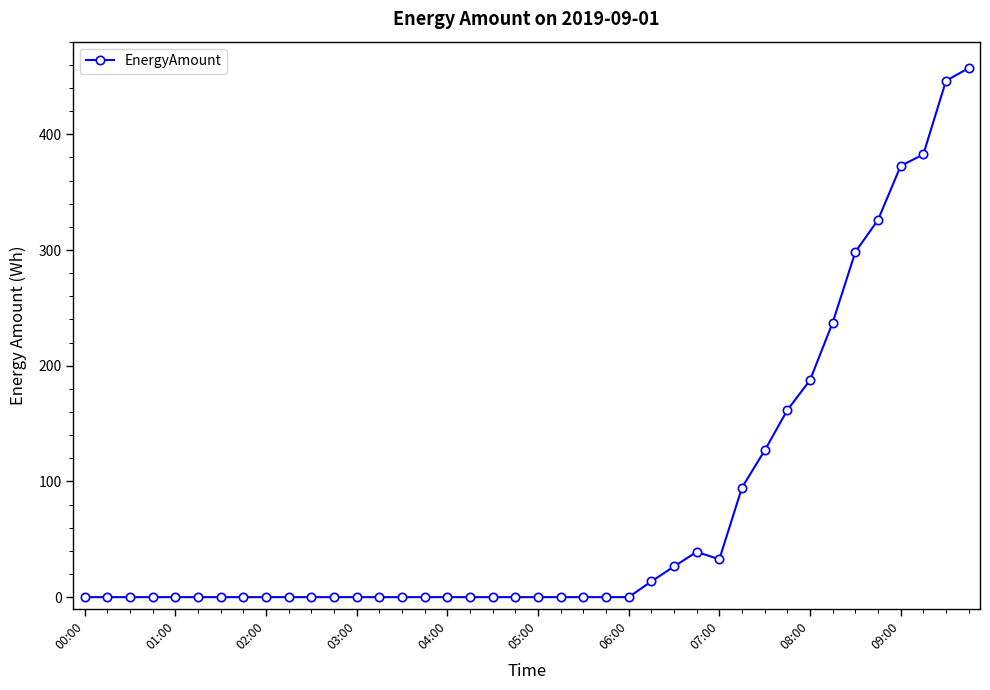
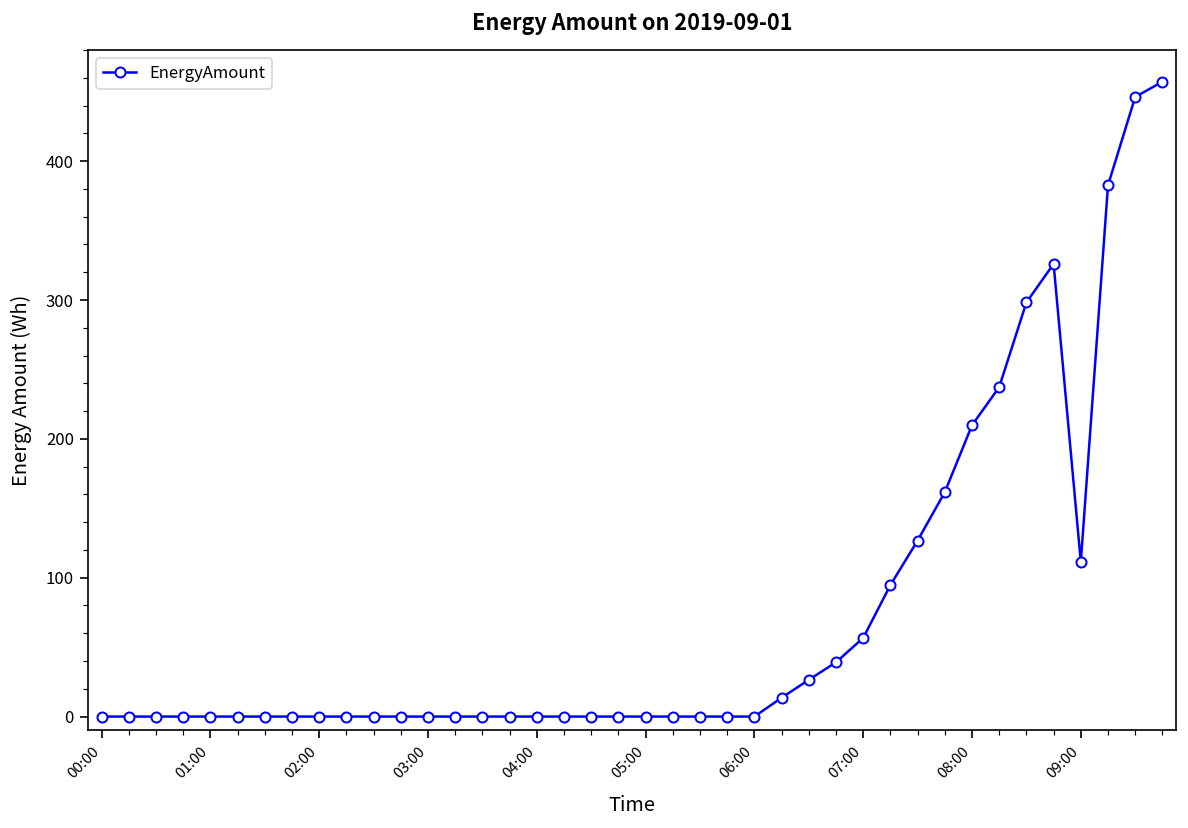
07:00: 33 -> 57
08:00: 188 -> 210
09:00: 373 -> 111
